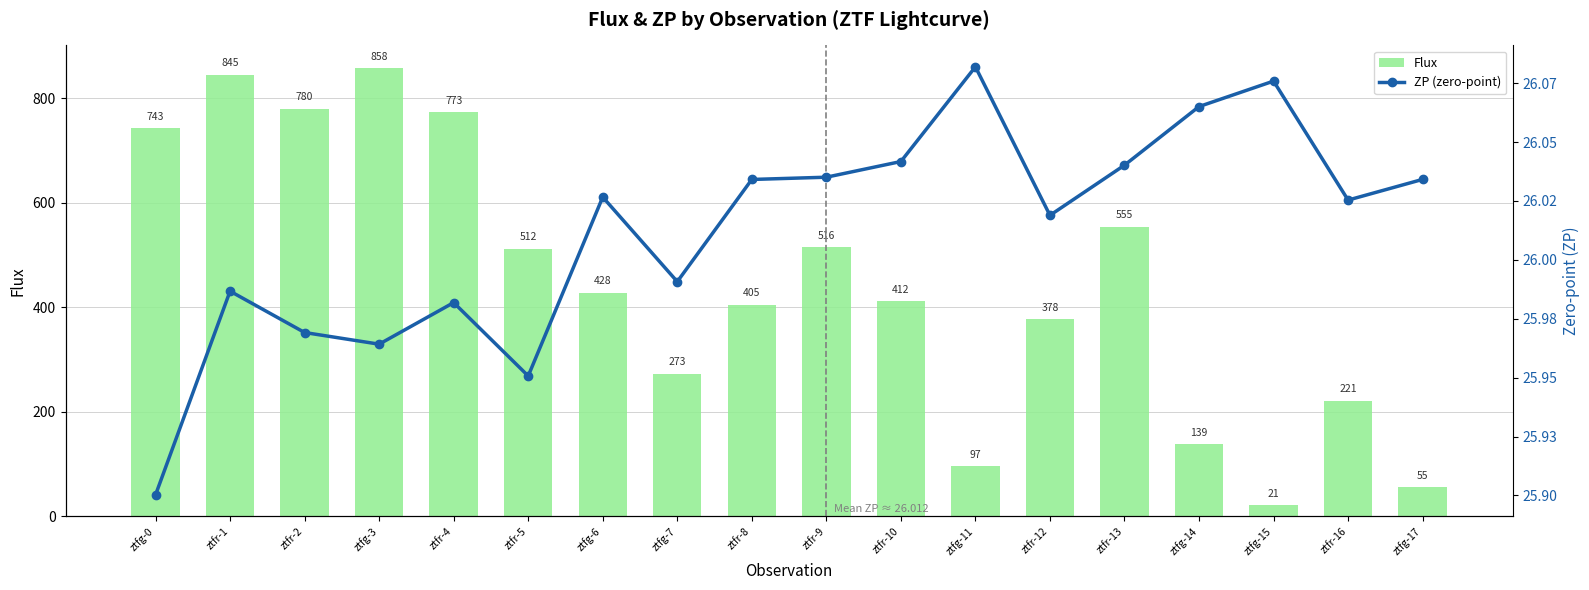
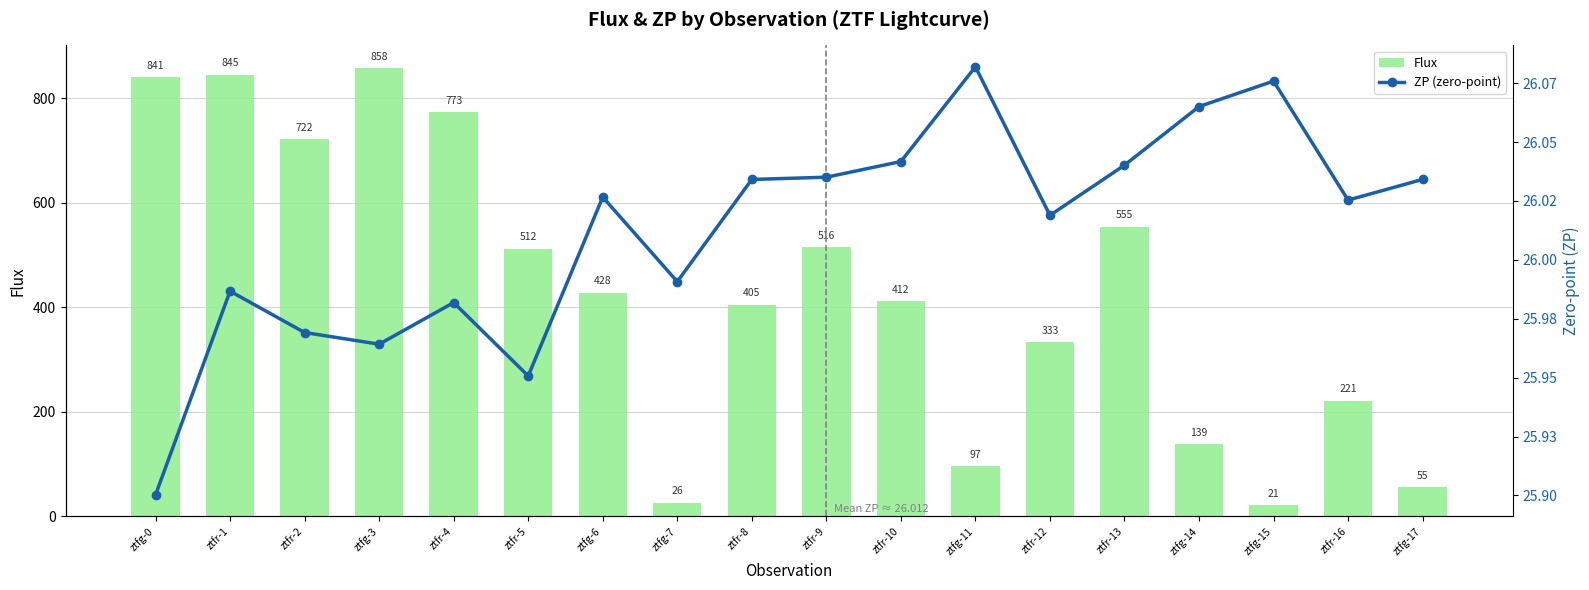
Flux, ztfg-0: 743 -> 841
Flux, ztfr-2: 780 -> 722
Flux, ztfg-7: 273 -> 26
Flux, ztfr-12: 378 -> 333
